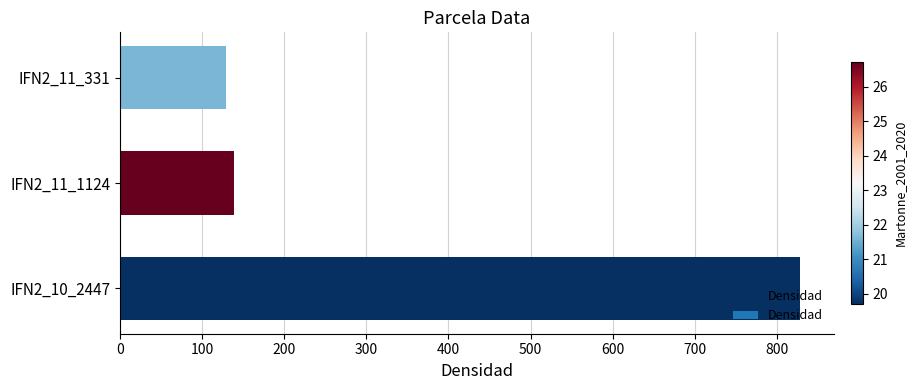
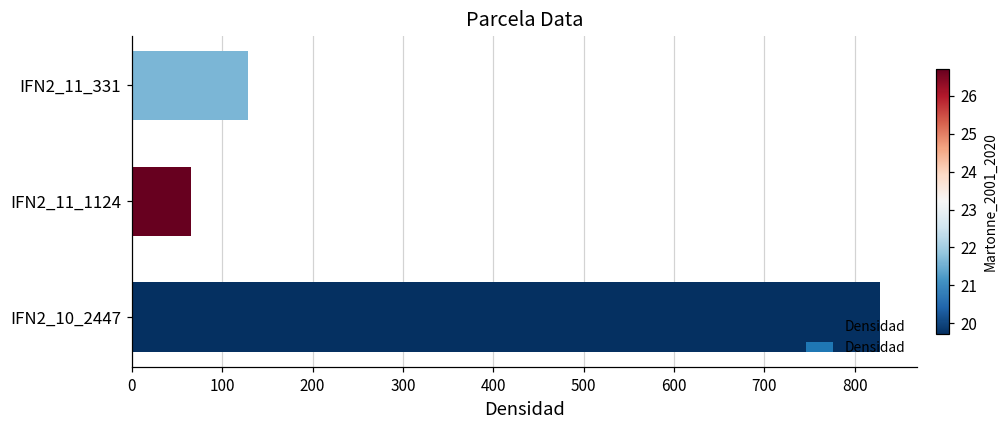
IFN2_11_1124: 140 -> 70
